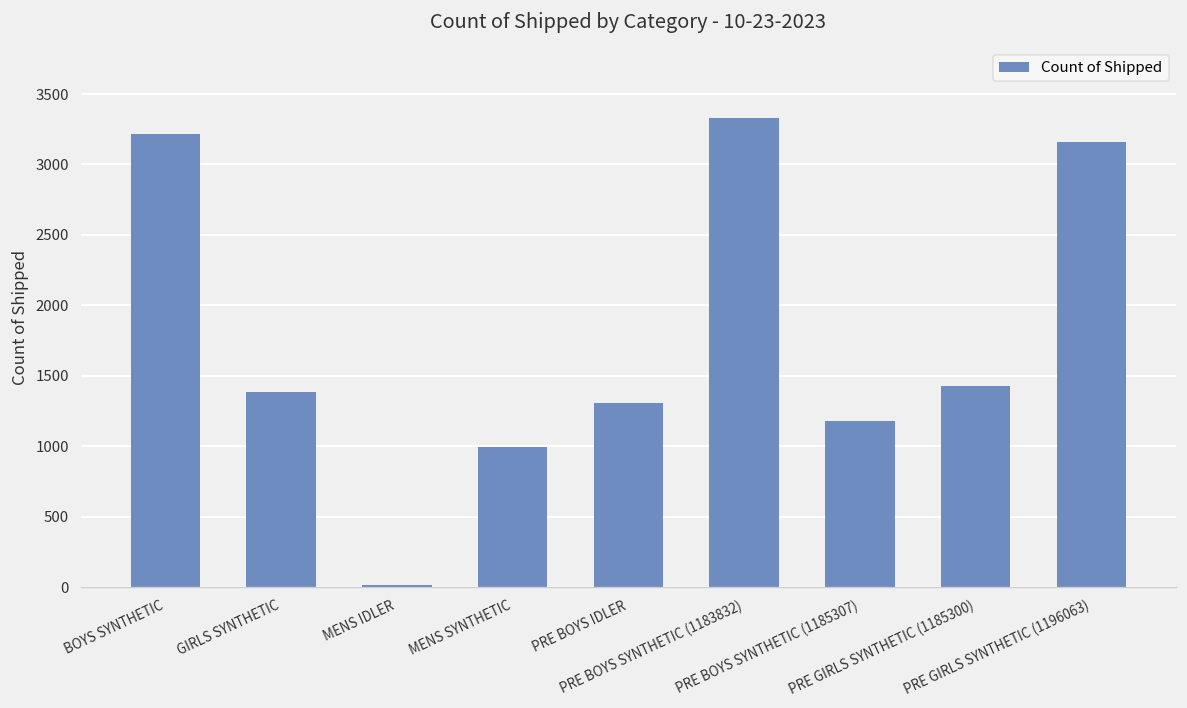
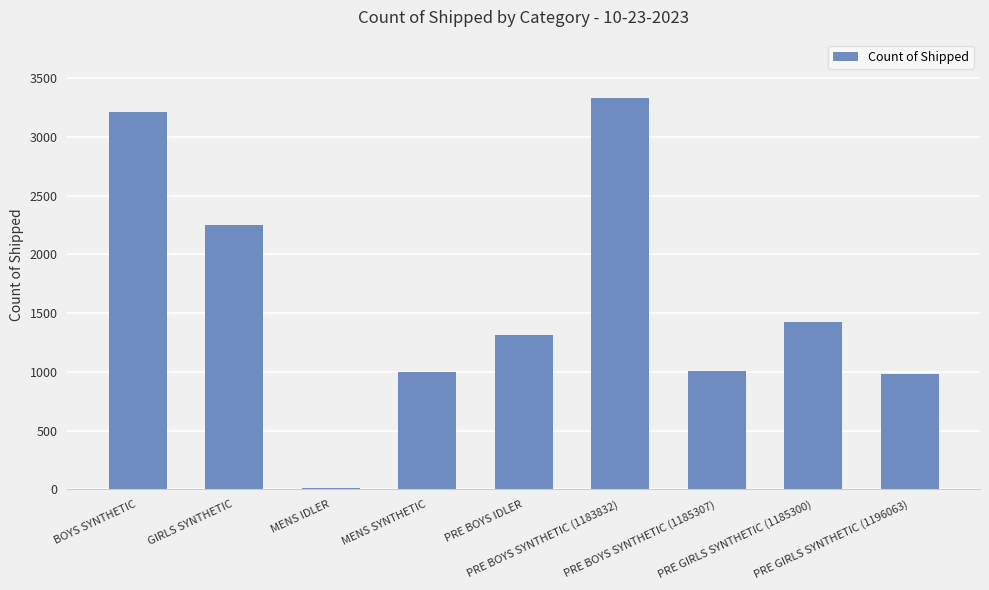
GIRLS SYNTHETIC: 1390 -> 2250
PRE BOYS SYNTHETIC (1185307): 1180 -> 1010
PRE GIRLS SYNTHETIC (1196063): 3160 -> 980
